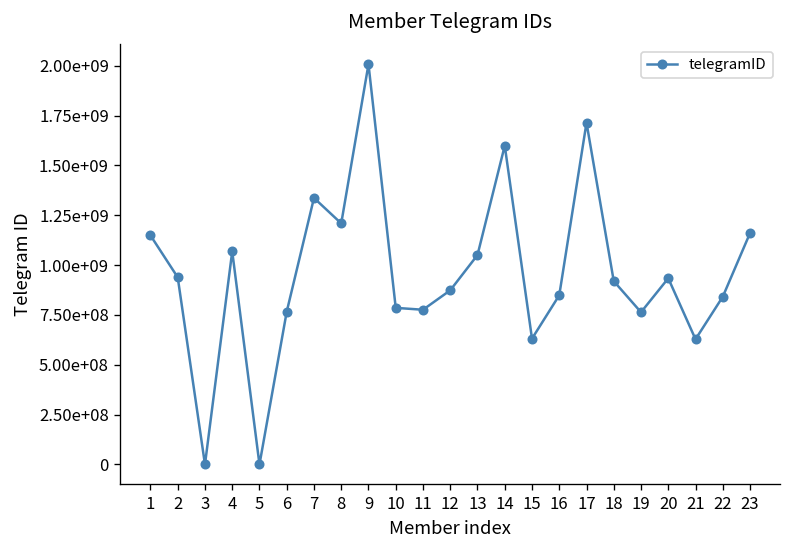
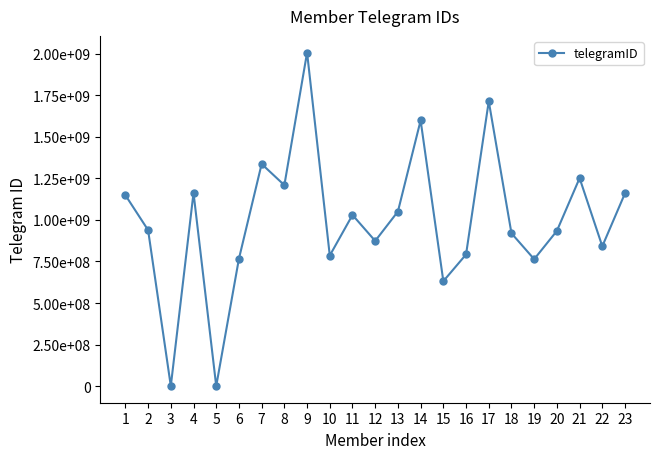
4: 1070000000 -> 1160000000
11: 780000000 -> 1030000000
16: 850000000 -> 790000000
21: 630000000 -> 1250000000
